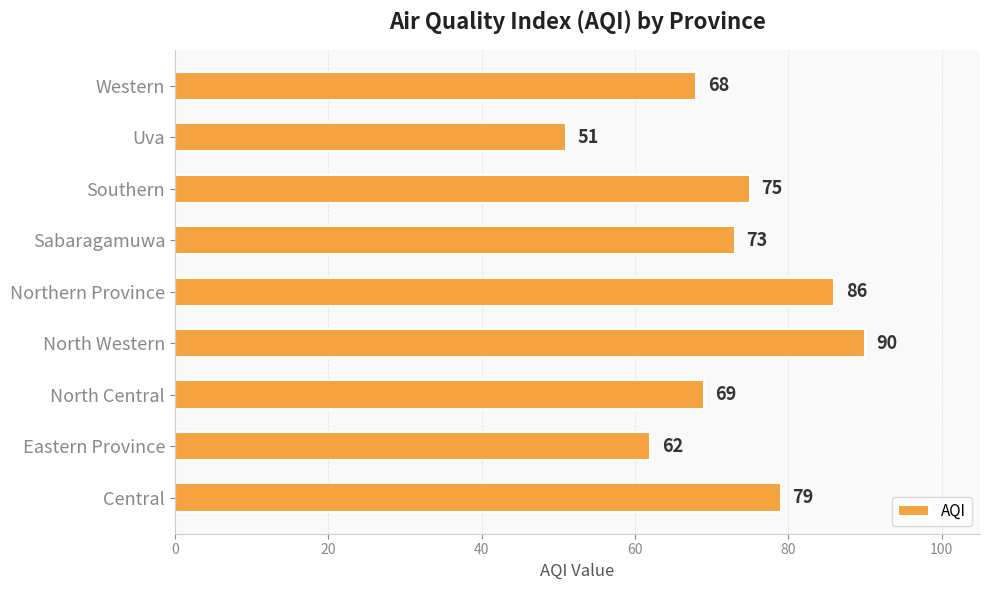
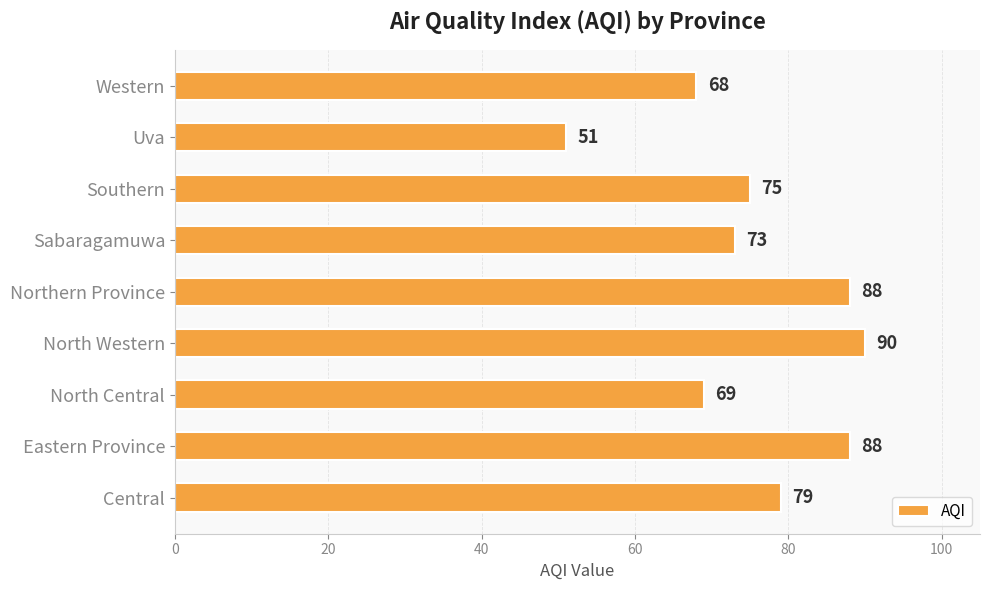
Northern Province: 86 -> 88
Eastern Province: 62 -> 88
